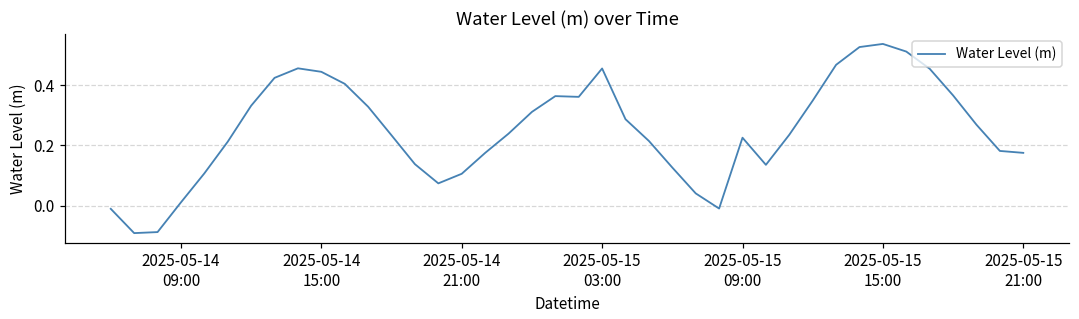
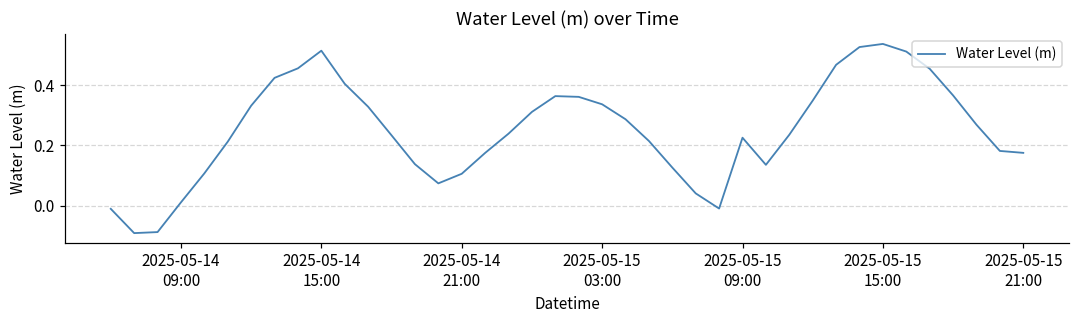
2025-05-14 15:00: 0.44 -> 0.51
2025-05-15 03:00: 0.45 -> 0.34
